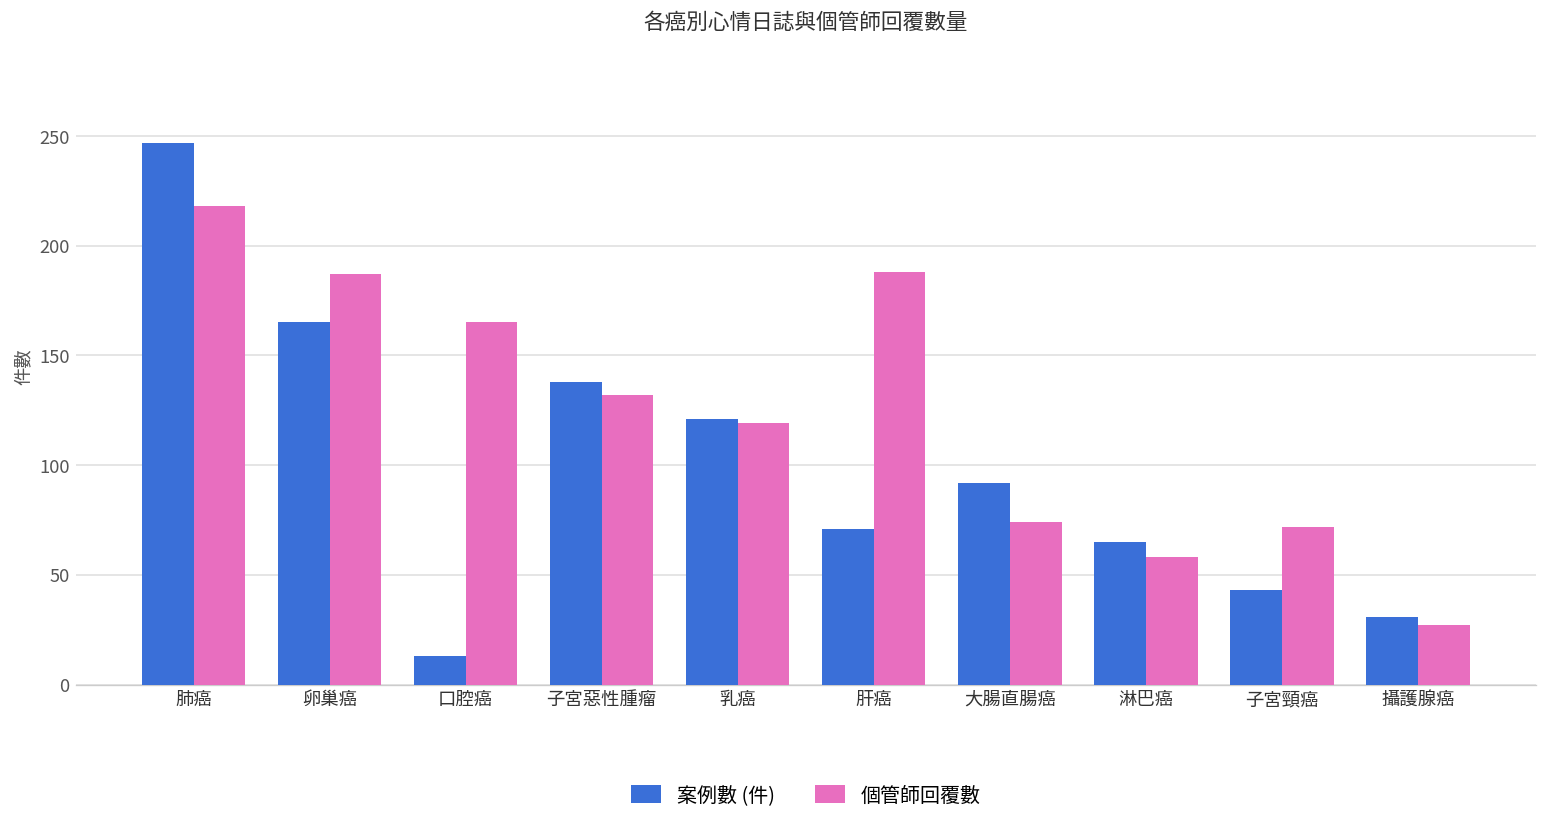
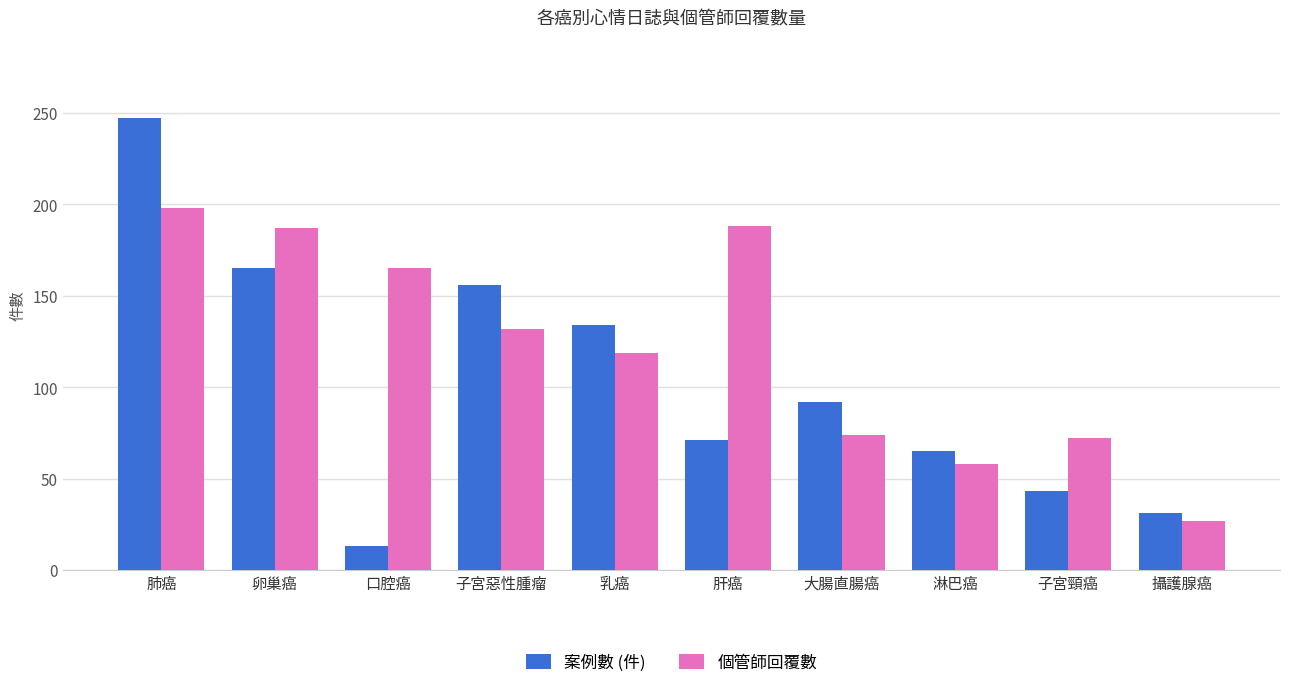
個管師回覆數, 肺癌: 218 -> 198
案例數 (件), 子宮惡性腫瘤: 138 -> 156
案例數 (件), 乳癌: 121 -> 134
